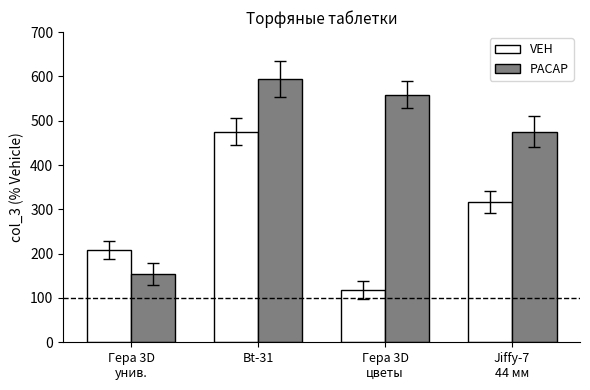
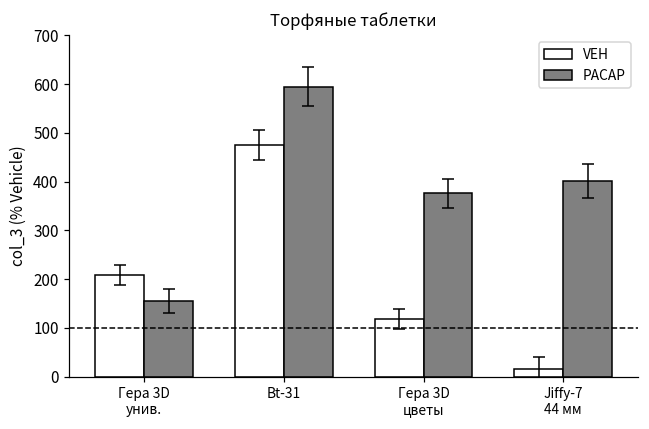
PACAP, Гера 3D цветы: 560 -> 380
VEH, Jiffy-7 44 мм: 320 -> 20
PACAP, Jiffy-7 44 мм: 480 -> 400
